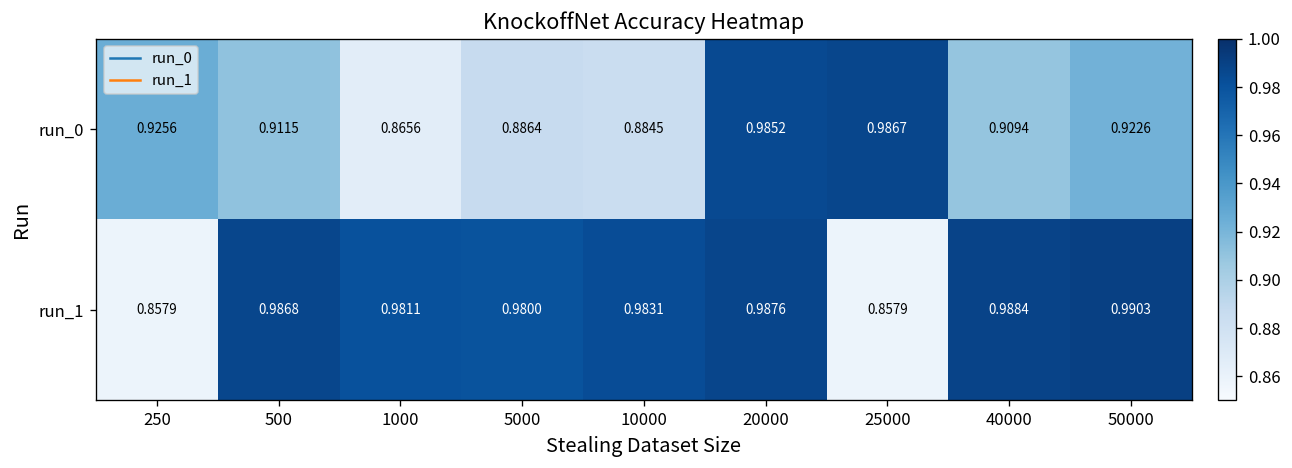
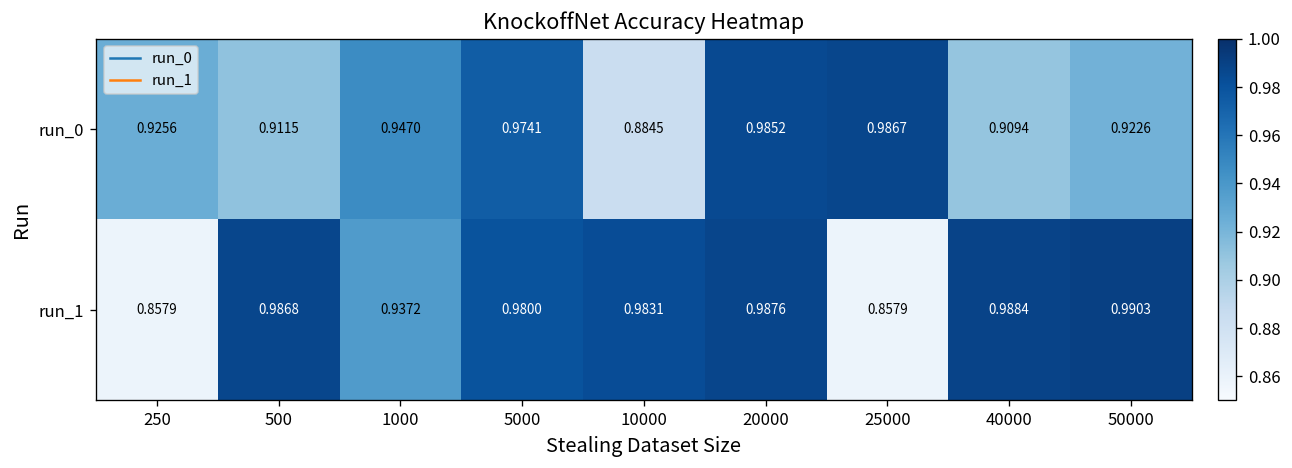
run_0, 1000: 0.8656 -> 0.9470
run_0, 5000: 0.8864 -> 0.9741
run_1, 1000: 0.9811 -> 0.9372
